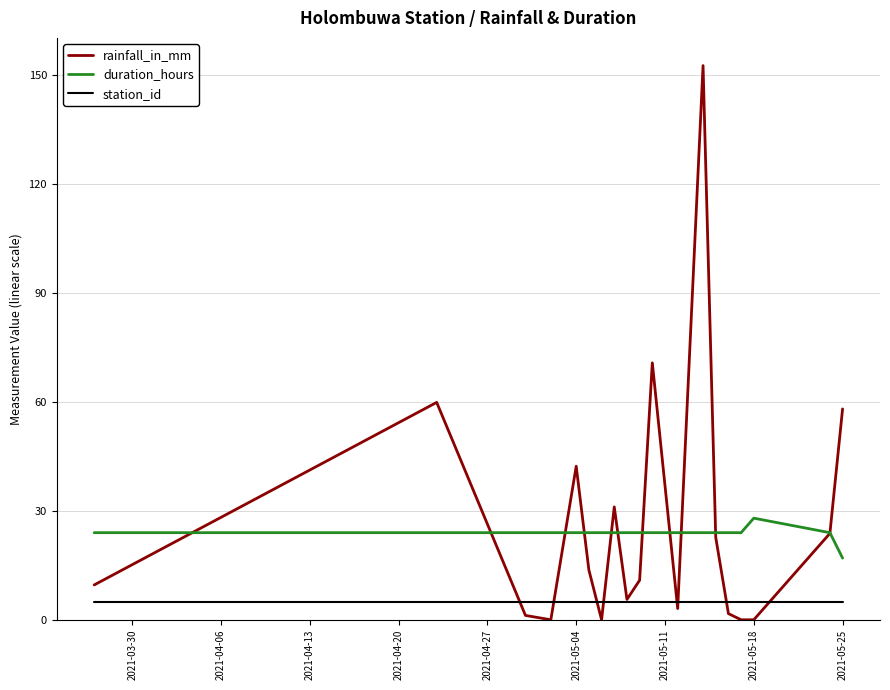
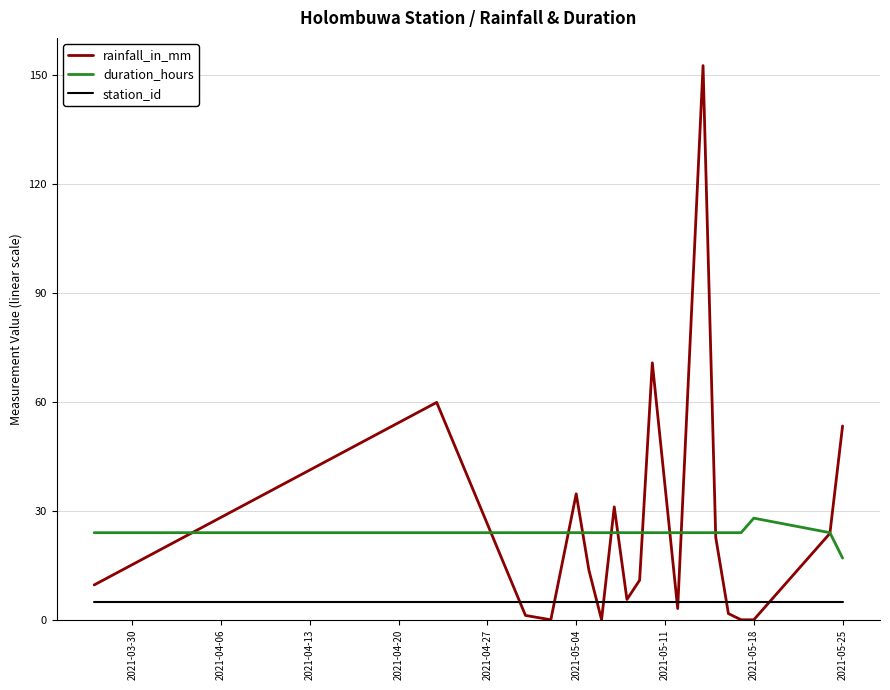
rainfall_in_mm, 2021-05-04: 42 -> 35
rainfall_in_mm, 2021-05-25: 58 -> 53
